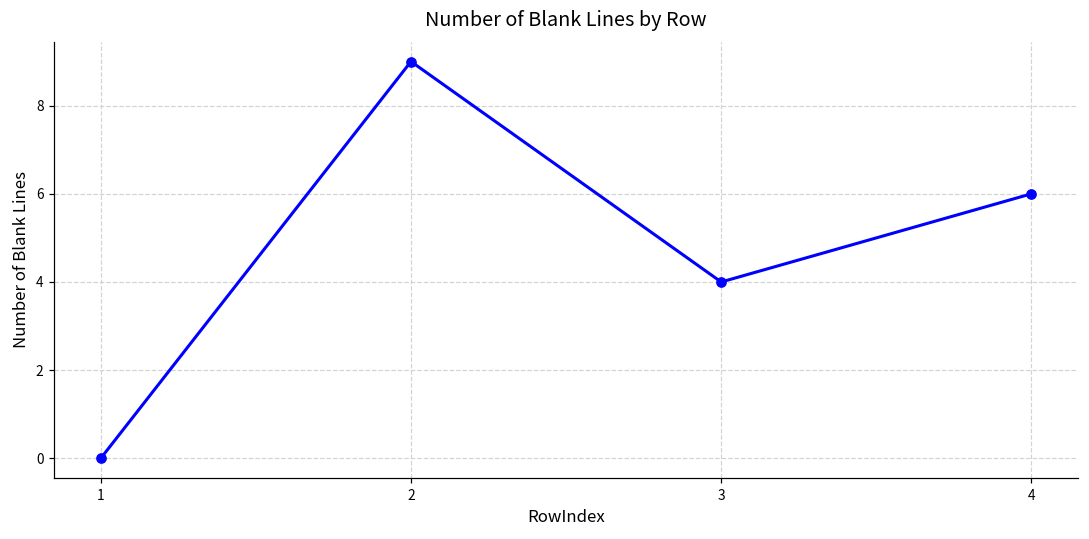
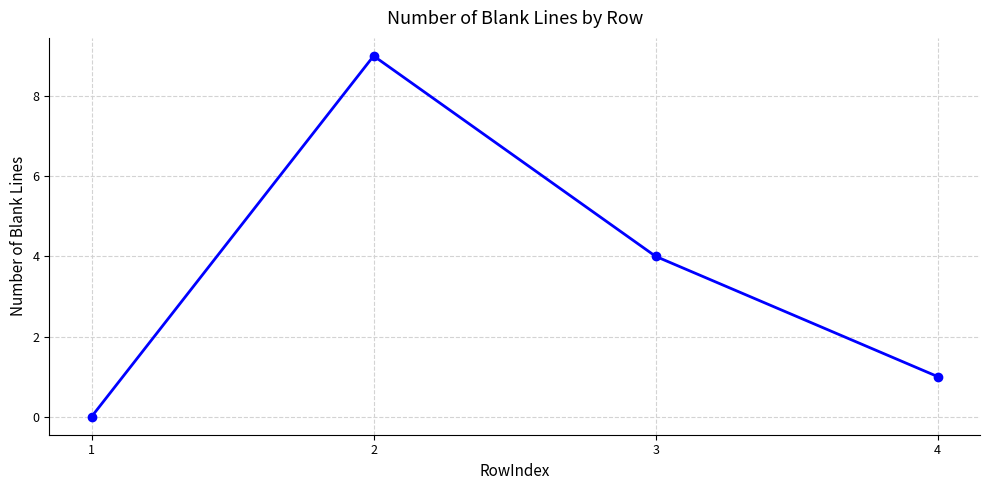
4: 6 -> 1
